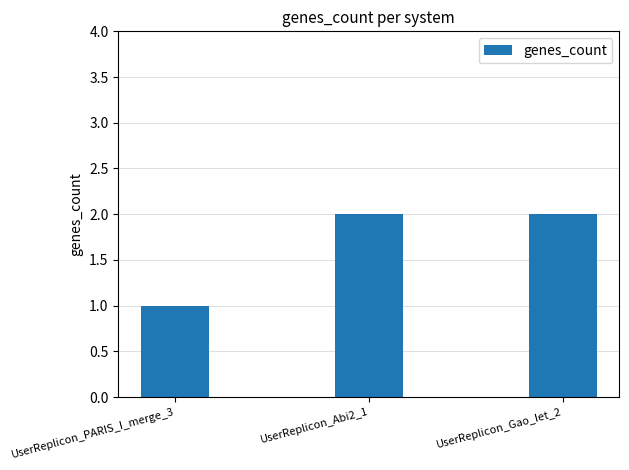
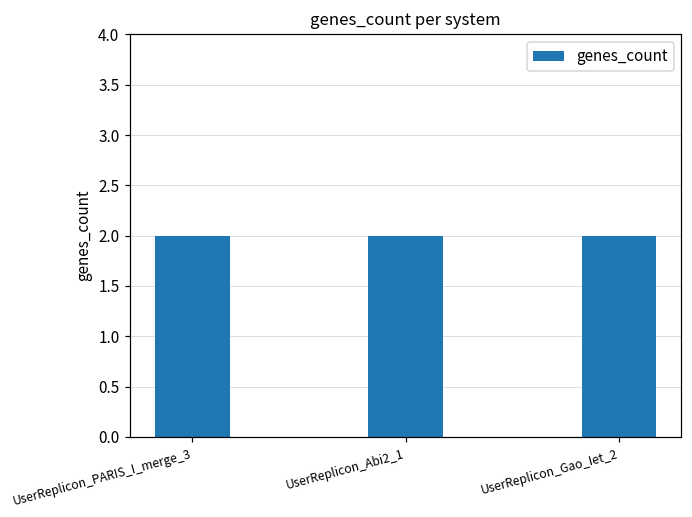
UserReplicon_PARIS_I_merge_3: 1 -> 2
